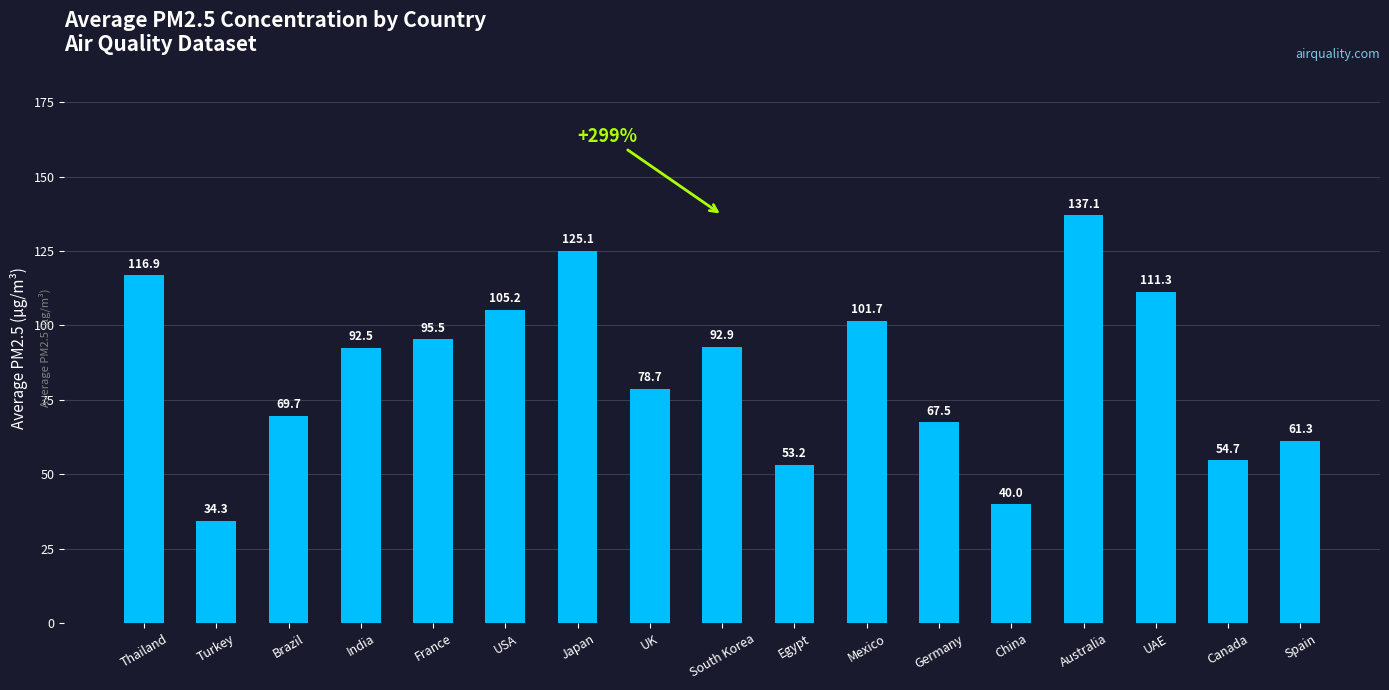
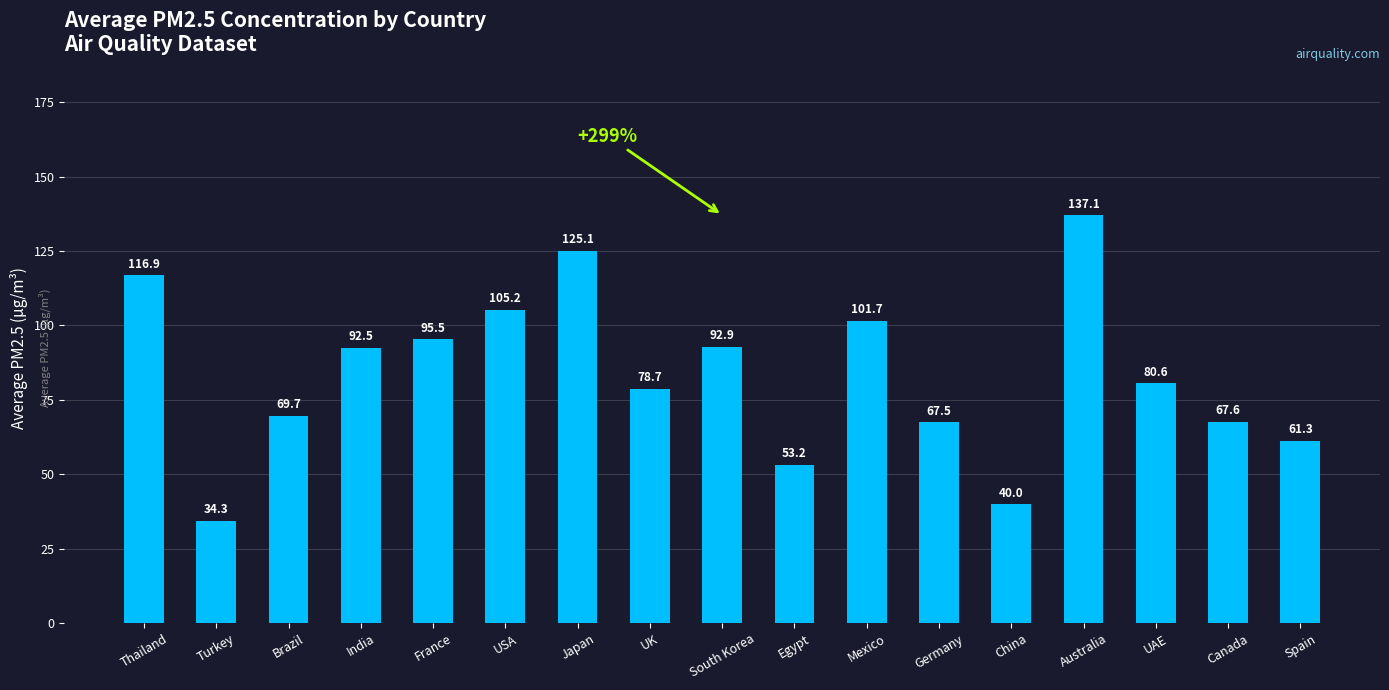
UAE: 111.3 -> 80.6
Canada: 54.7 -> 67.6
